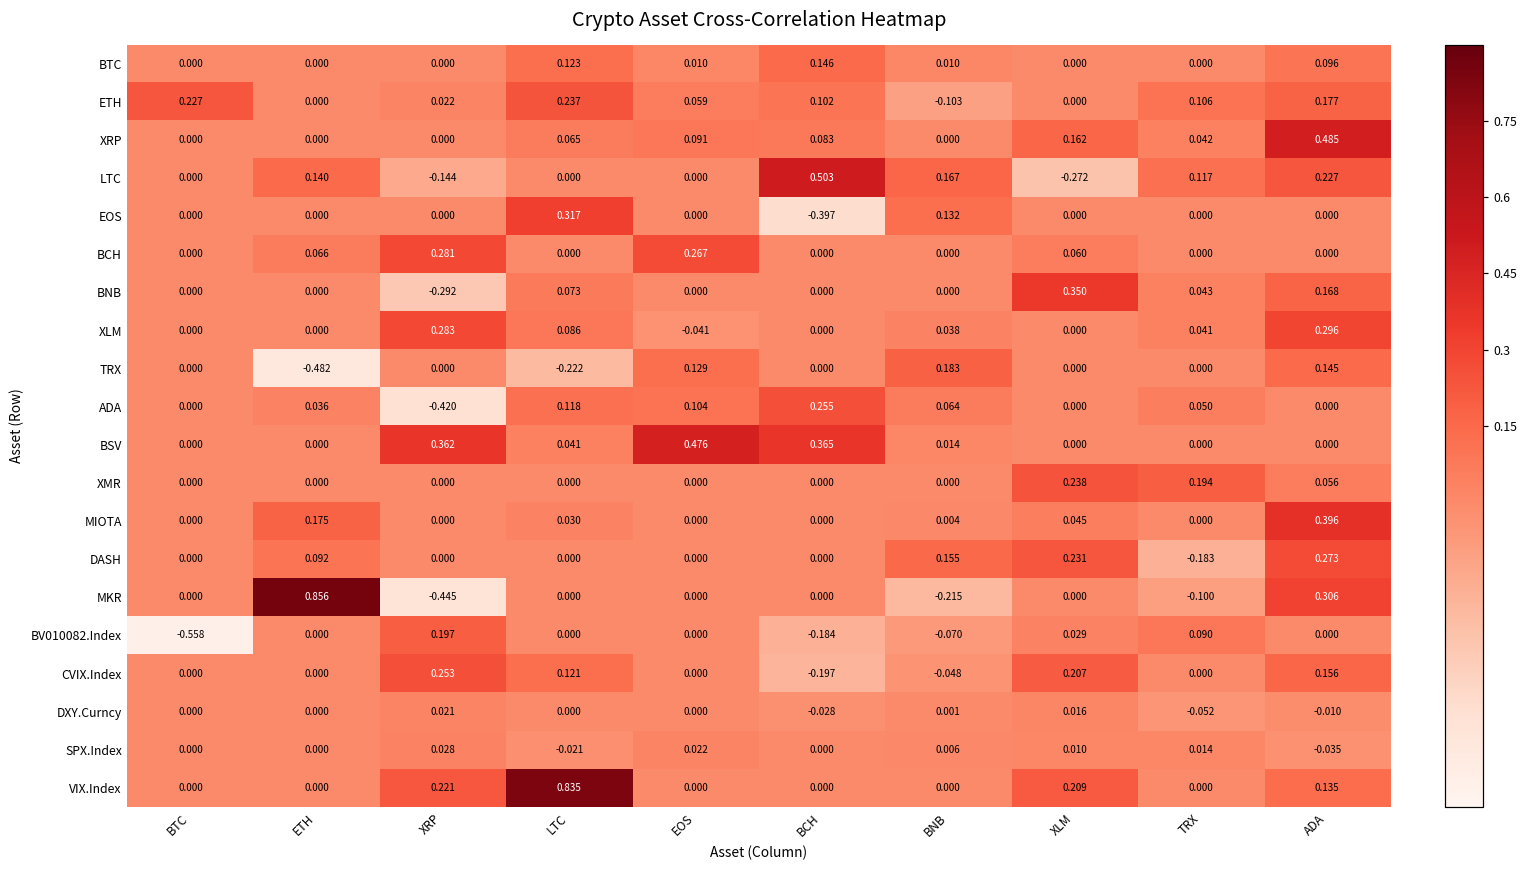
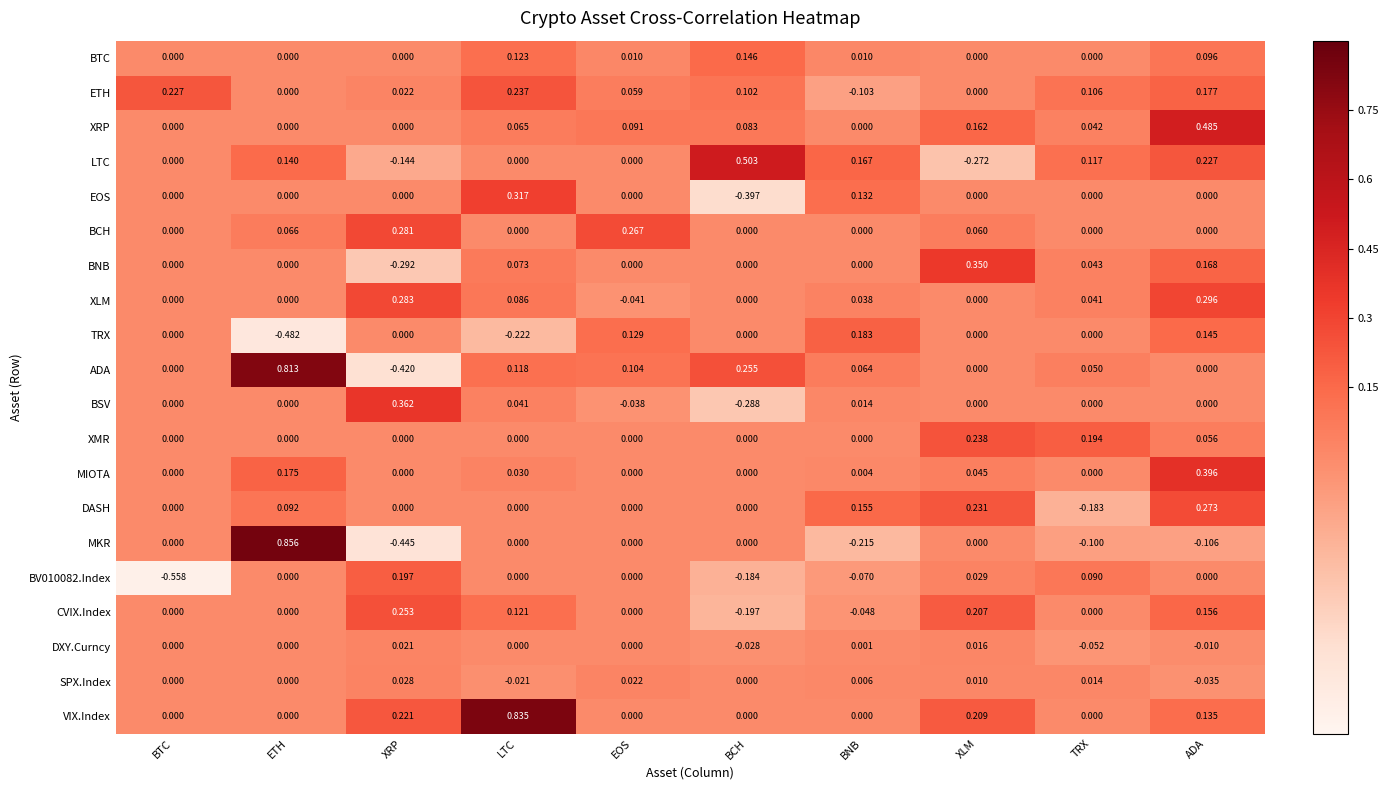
ADA, ETH: 0.036 -> 0.813
BSV, EOS: 0.476 -> -0.038
BSV, BCH: 0.365 -> -0.288
MKR, ADA: 0.306 -> -0.106
